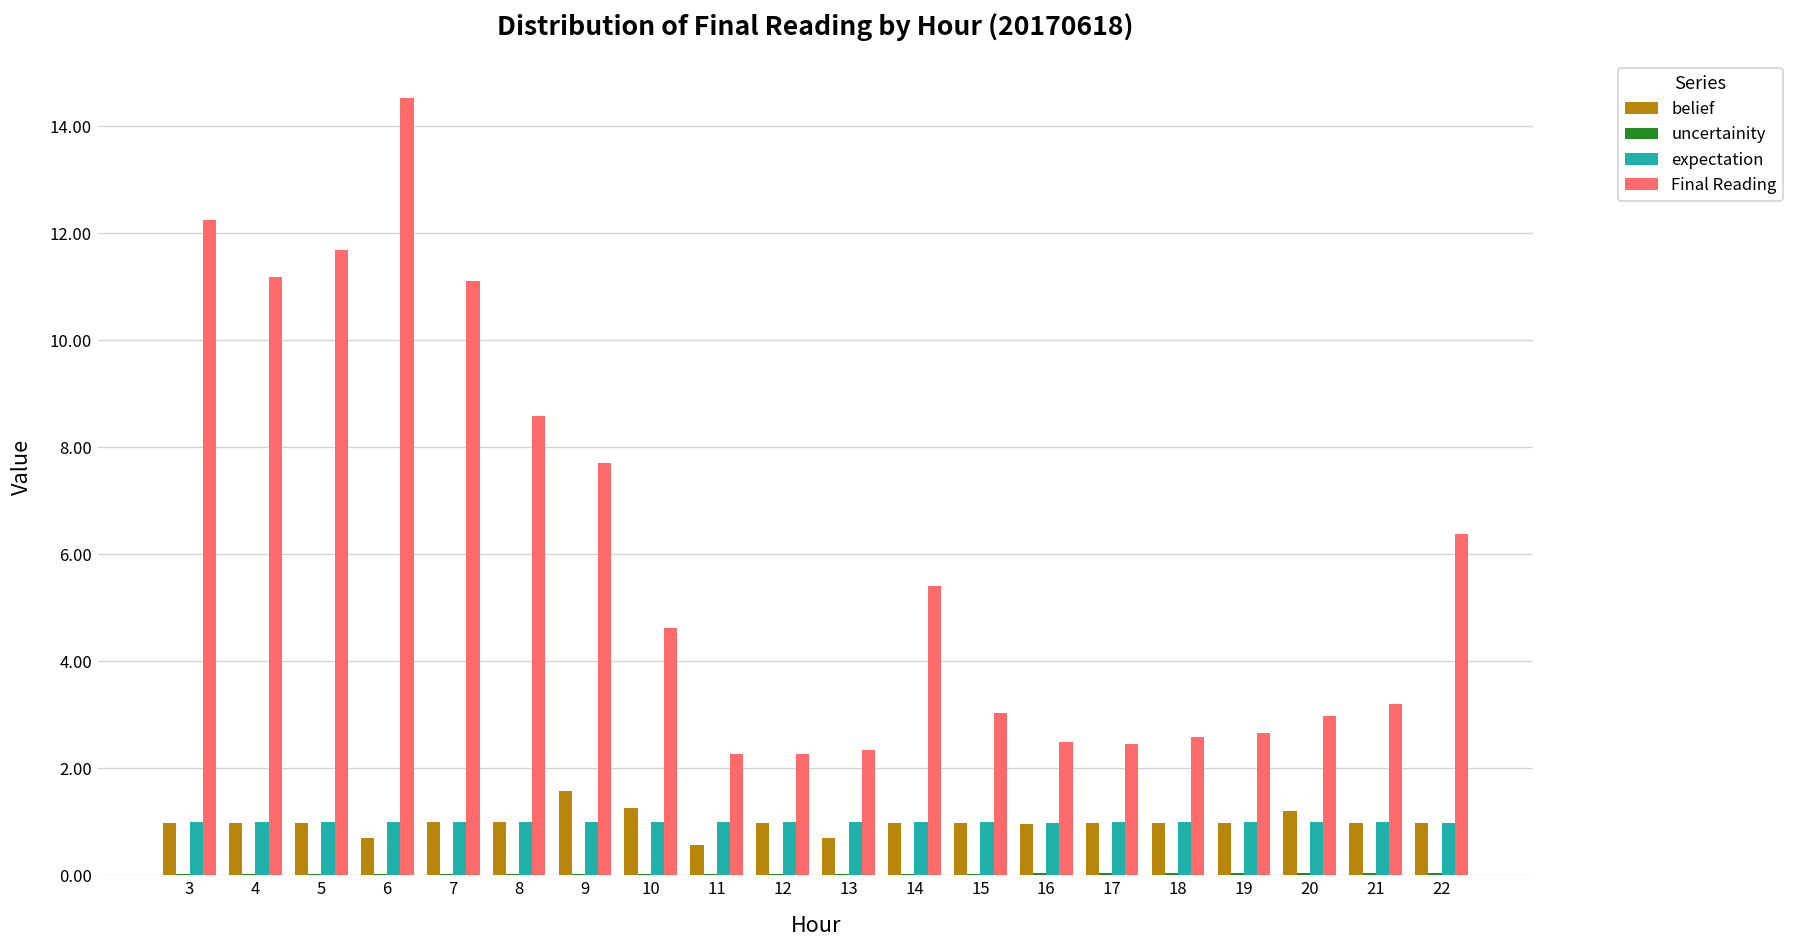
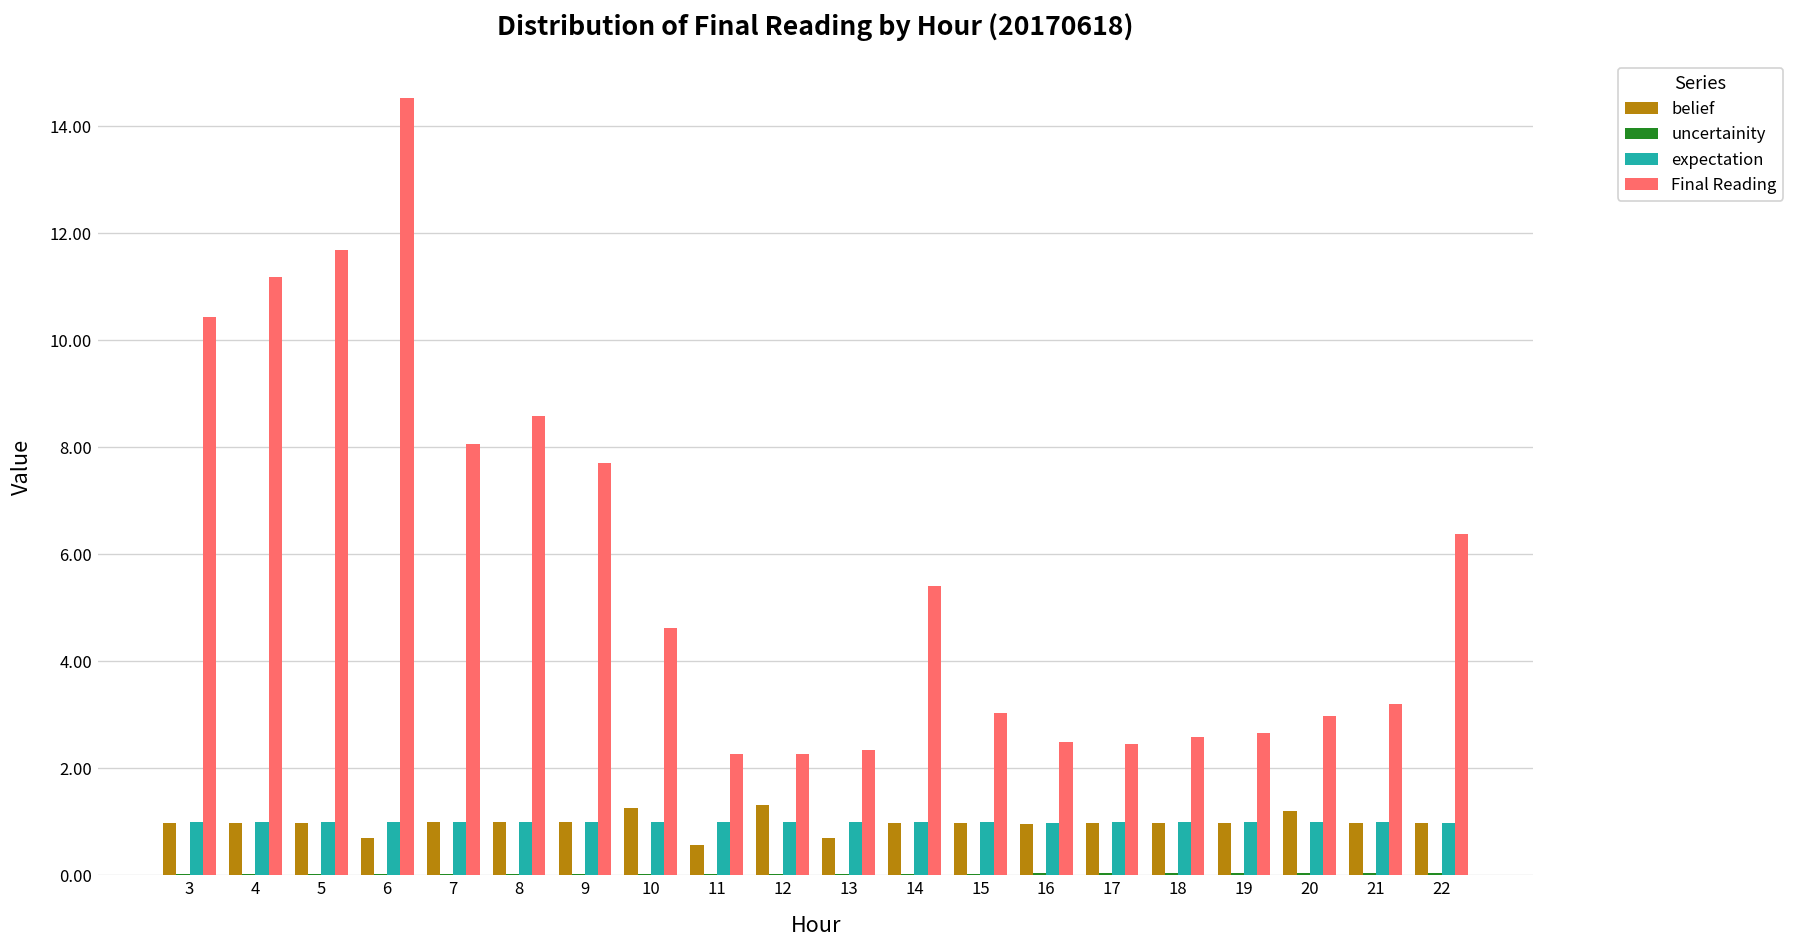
Final Reading, 3: 12.2 -> 10.4
Final Reading, 7: 11.1 -> 8.1
belief, 9: 1.6 -> 1.0
belief, 12: 1.0 -> 1.3
